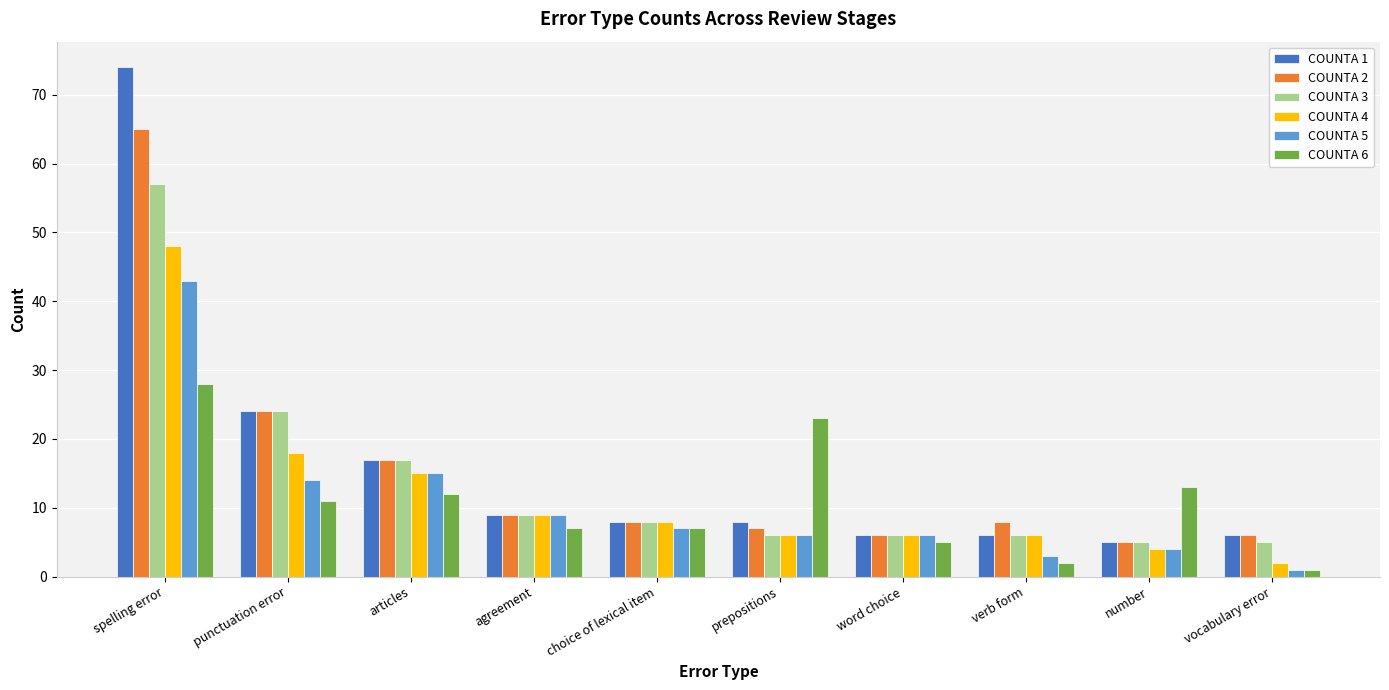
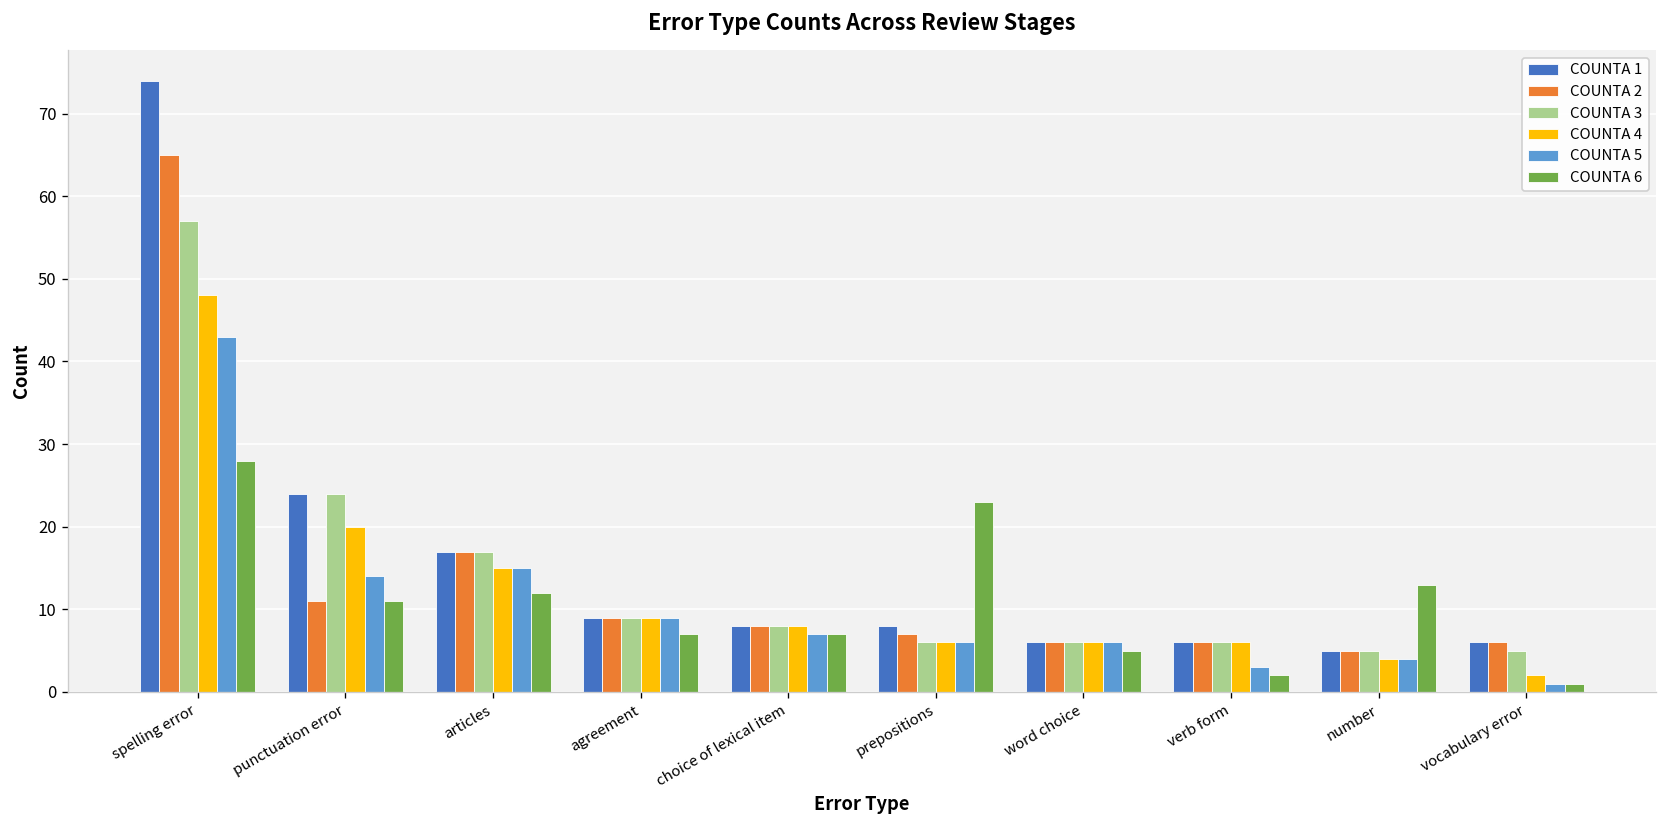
COUNTA 2, punctuation error: 24 -> 11
COUNTA 4, punctuation error: 18 -> 20
COUNTA 2, verb form: 8 -> 6
